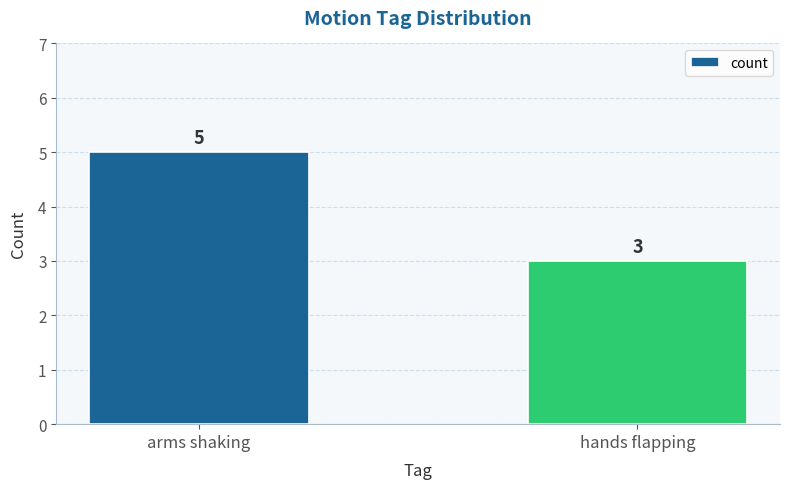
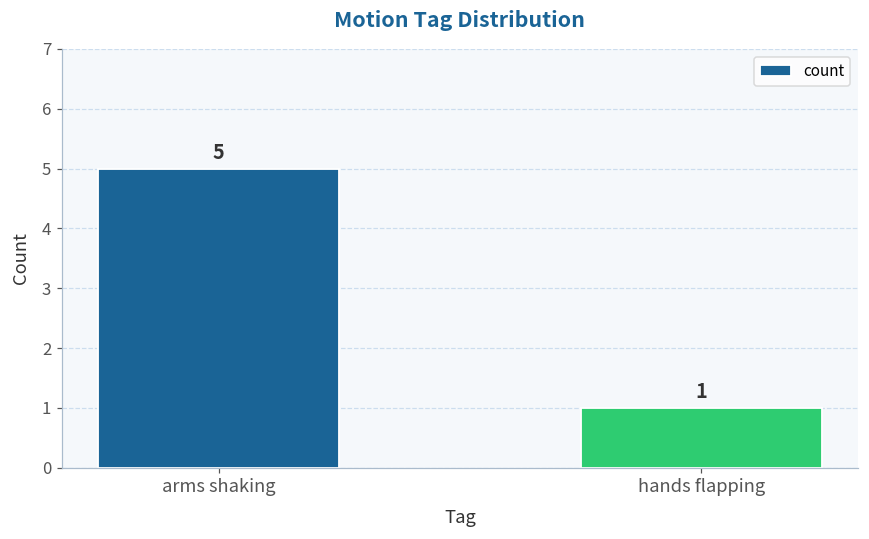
hands flapping: 3 -> 1
